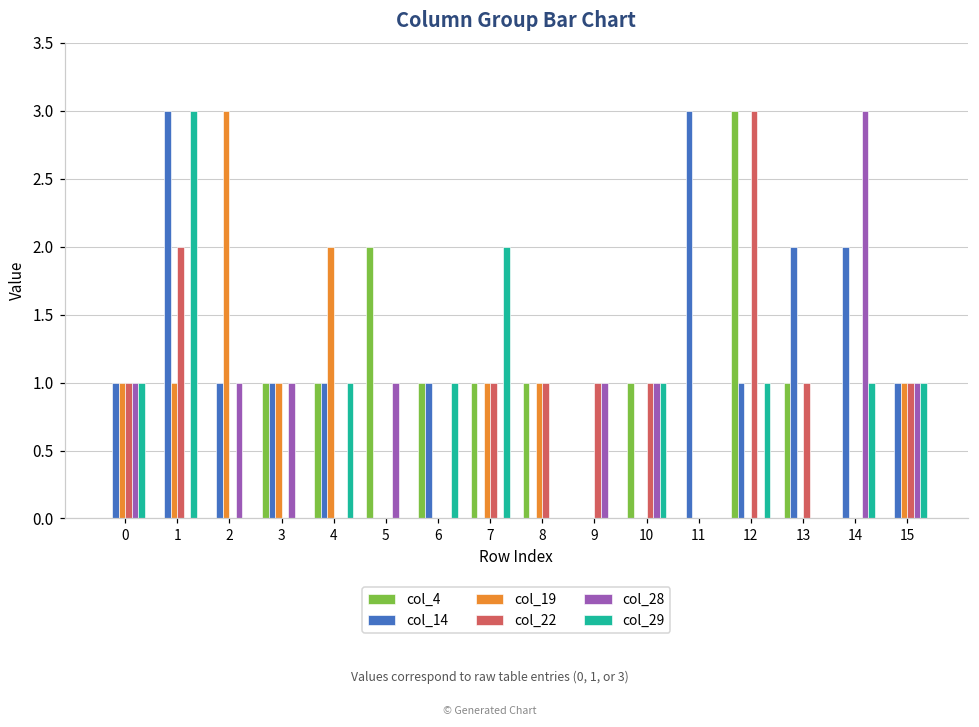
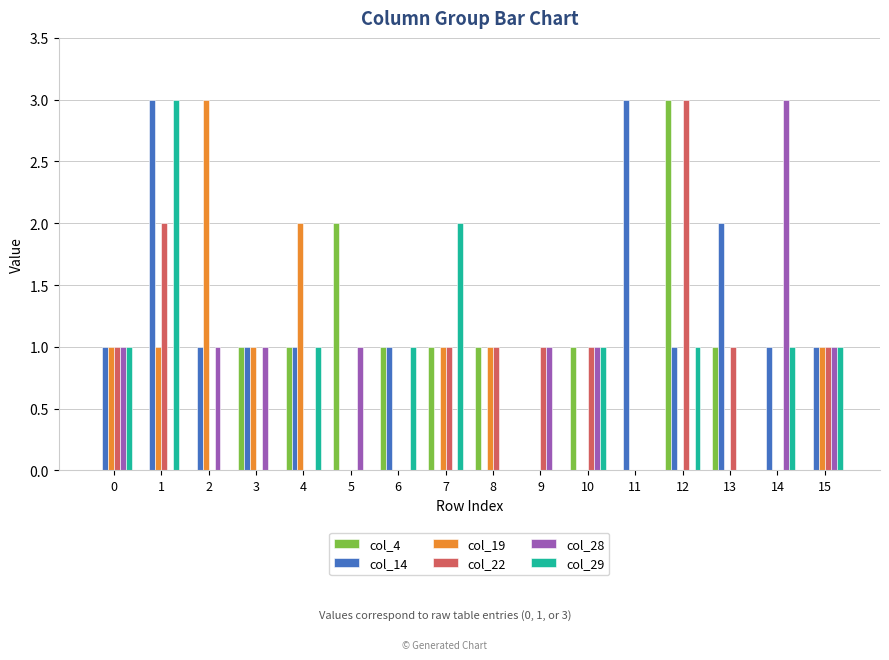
col_14, 14: 2 -> 1
